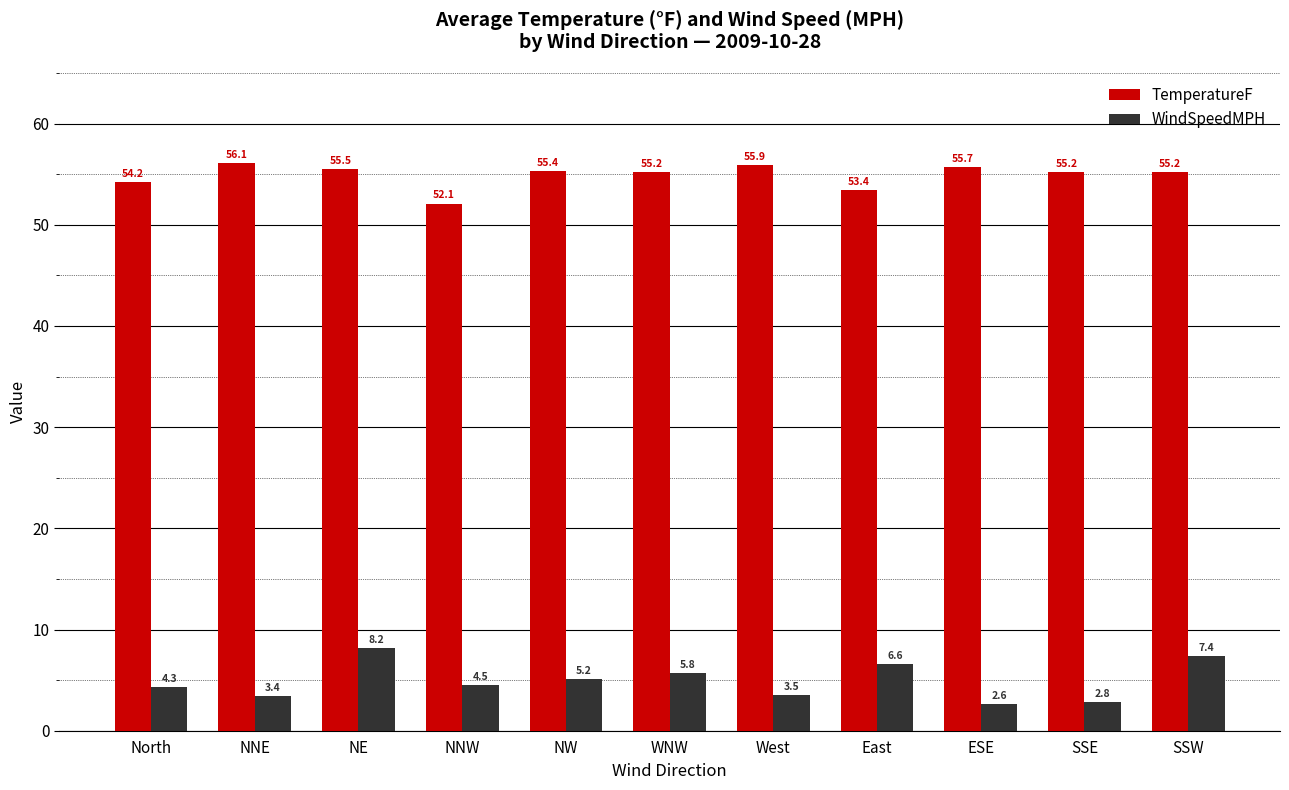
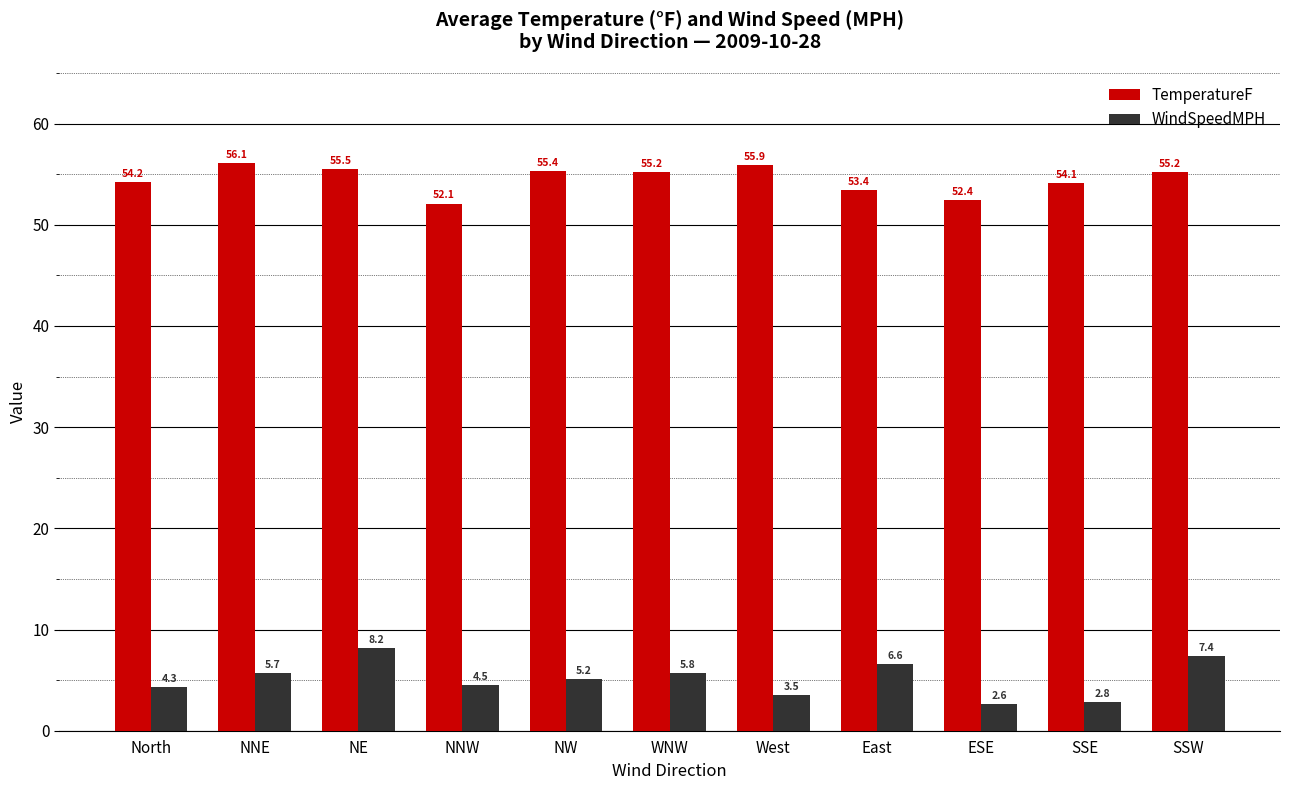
WindSpeedMPH, NNE: 3.4 -> 5.7
TemperatureF, ESE: 55.7 -> 52.4
TemperatureF, SSE: 55.2 -> 54.1
